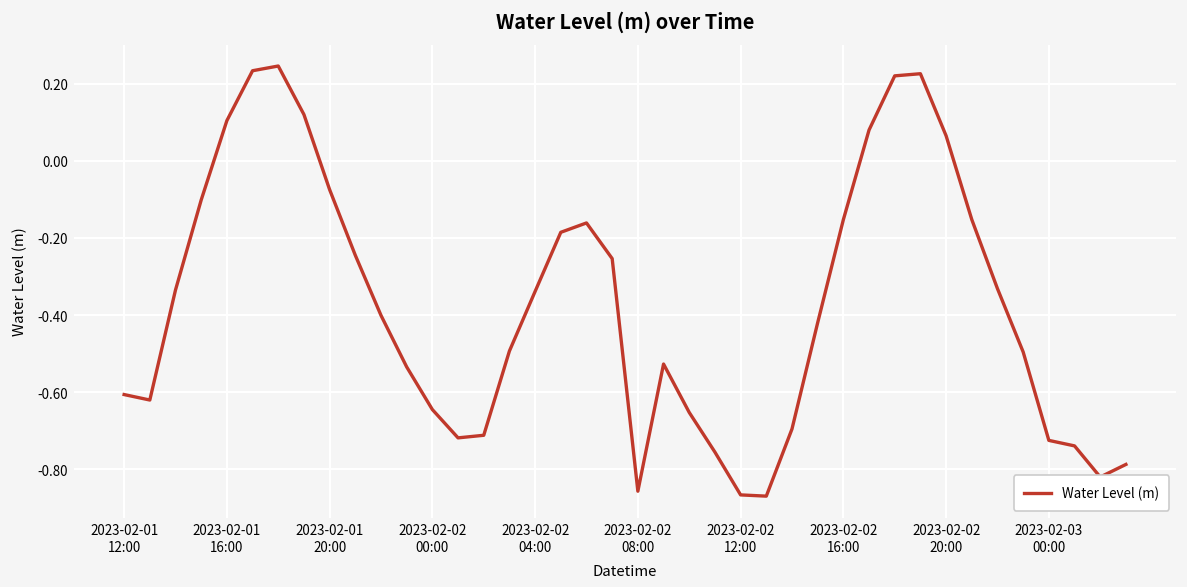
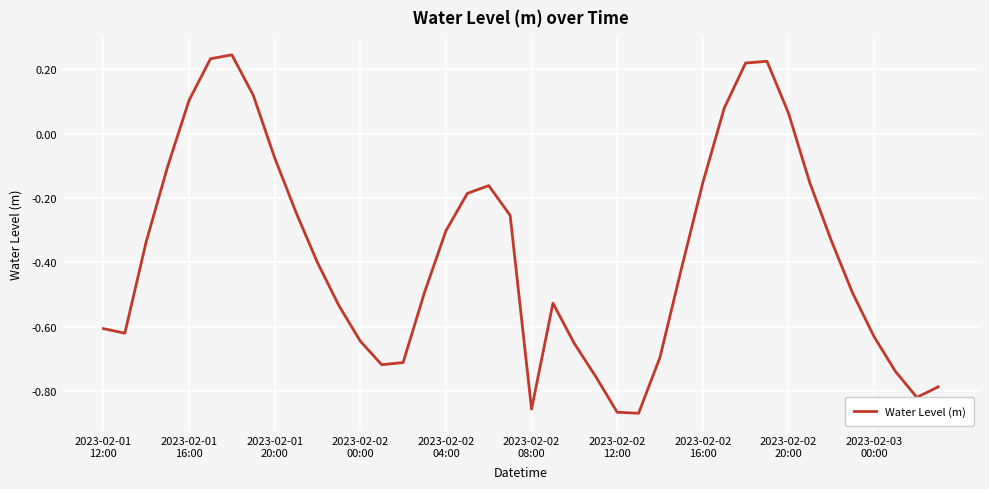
2023-02-02 04:00: -0.34 -> -0.30
2023-02-03 00:00: -0.73 -> -0.63
